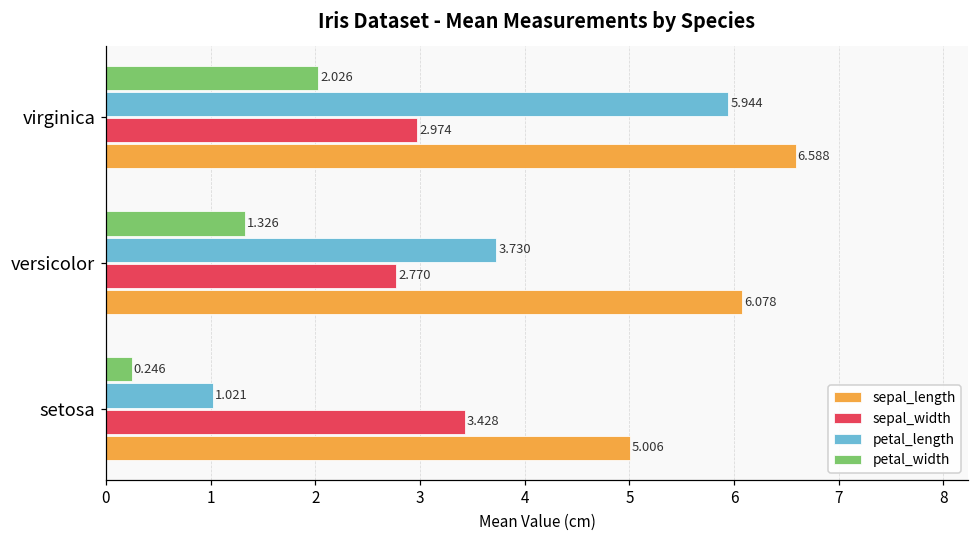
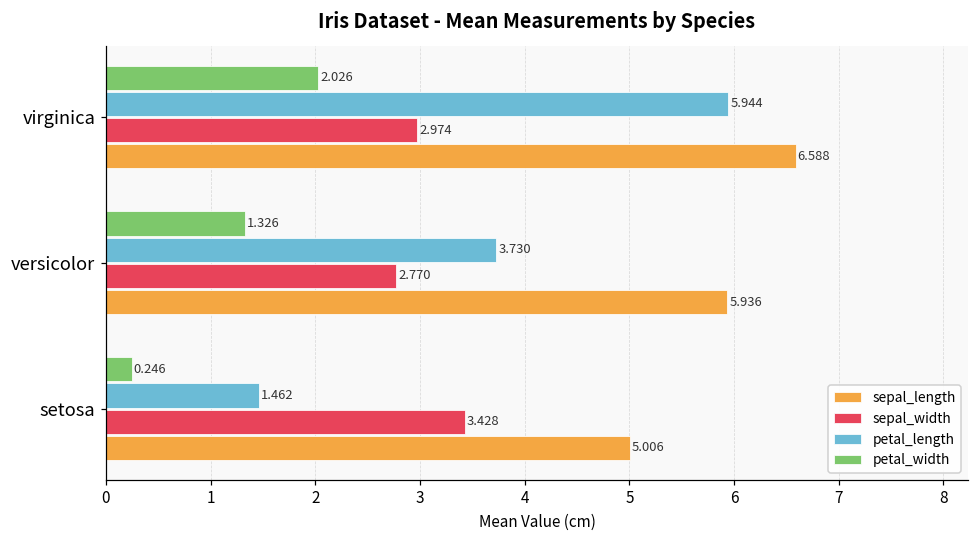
sepal_length, versicolor: 6.078 -> 5.936
petal_length, setosa: 1.021 -> 1.462
